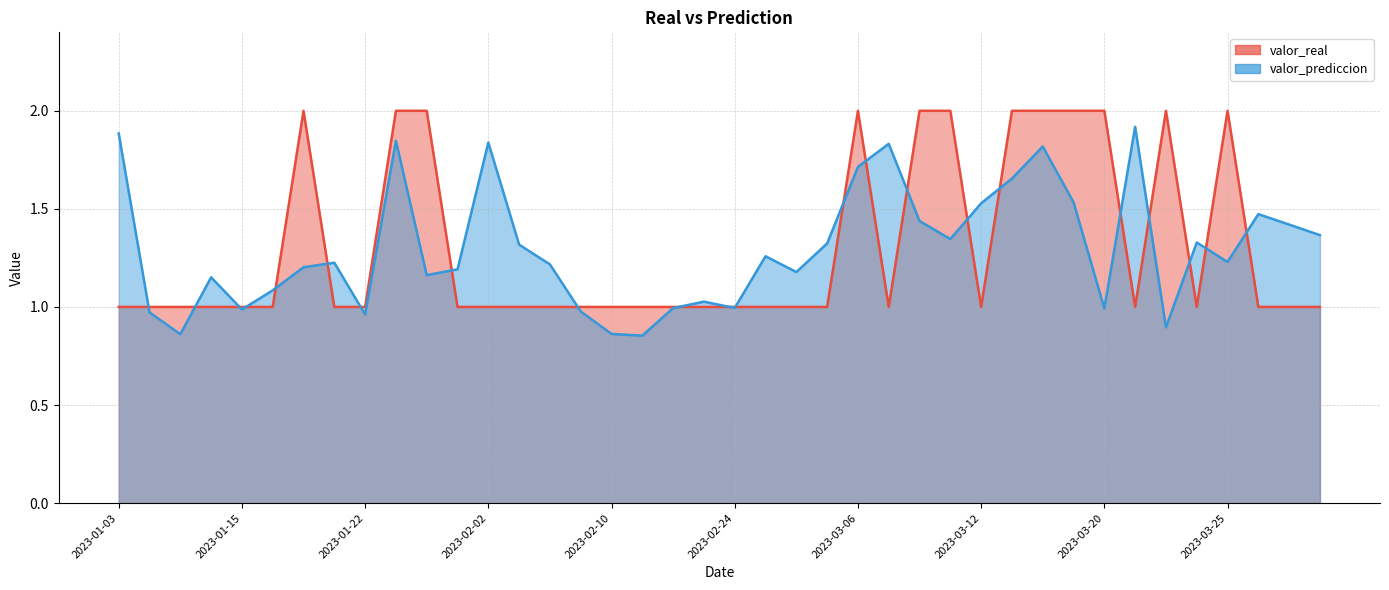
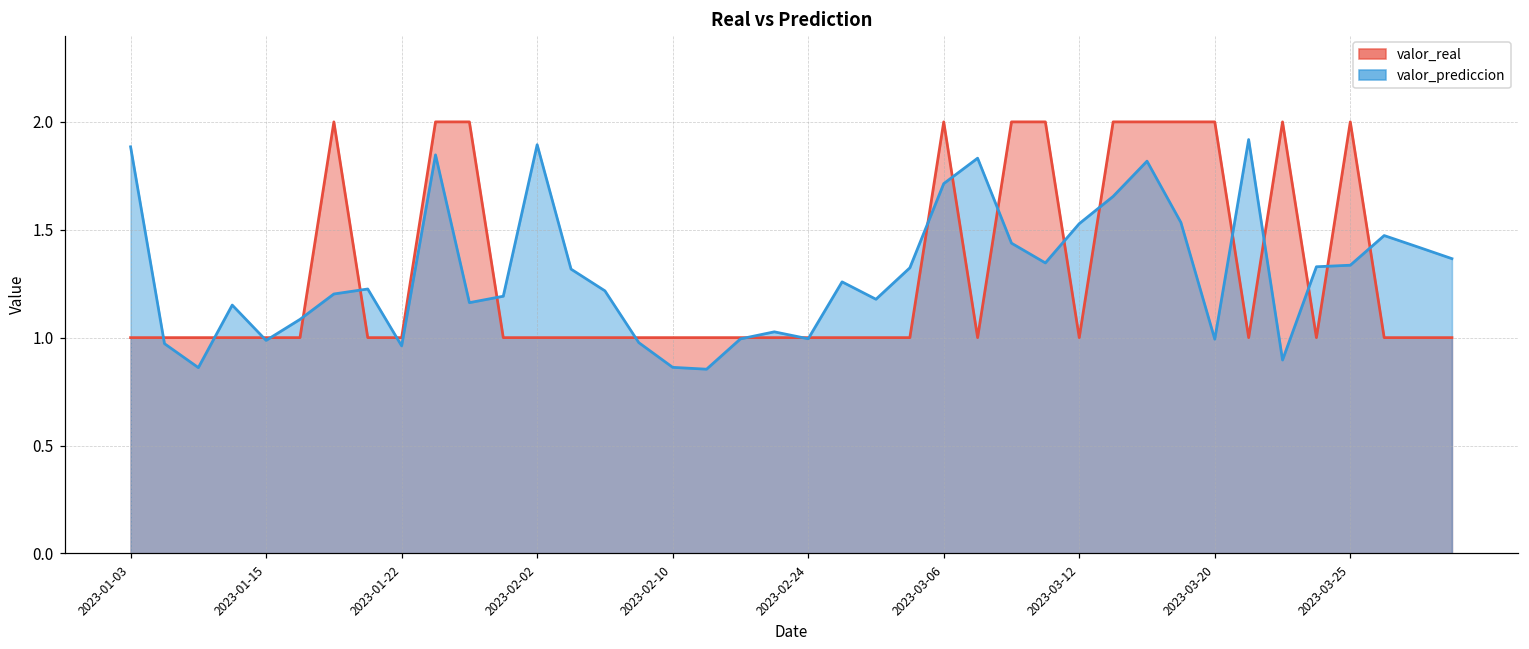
valor_prediccion, 2023-02-02: 1.84 -> 1.89
valor_prediccion, 2023-03-25: 1.23 -> 1.34
